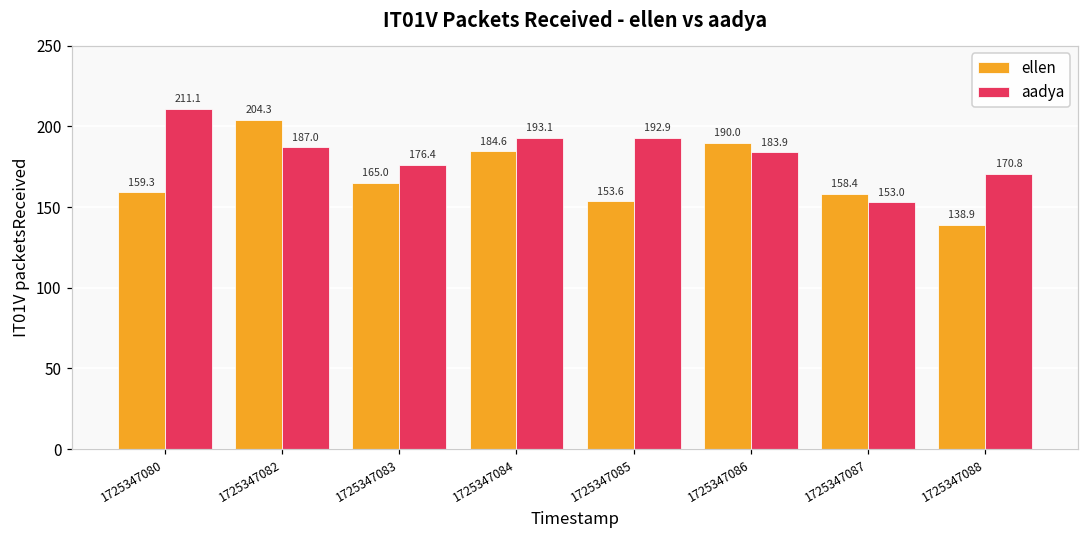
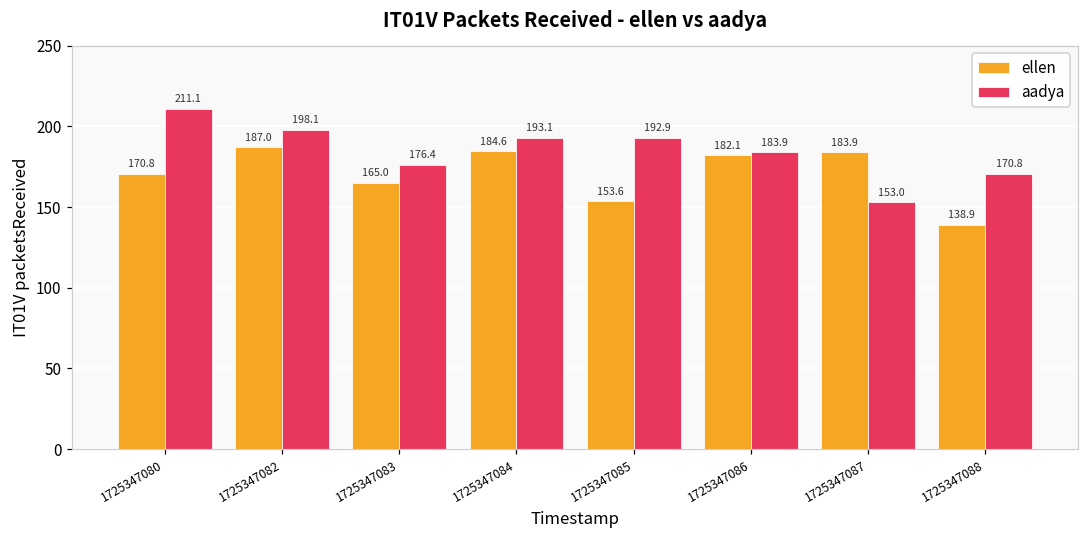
ellen, 1725347080: 159.3 -> 170.8
ellen, 1725347082: 204.3 -> 187.0
aadya, 1725347082: 187.0 -> 198.1
ellen, 1725347086: 190.0 -> 182.1
ellen, 1725347087: 158.4 -> 183.9
